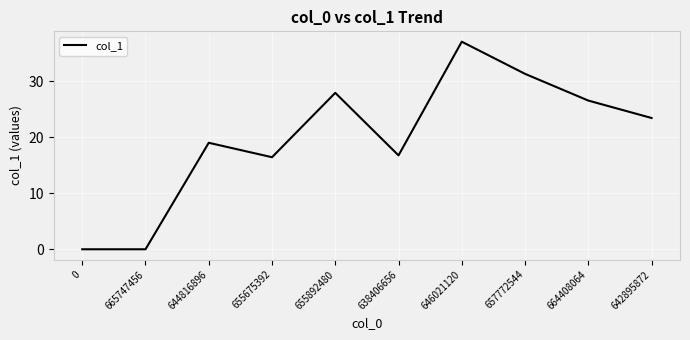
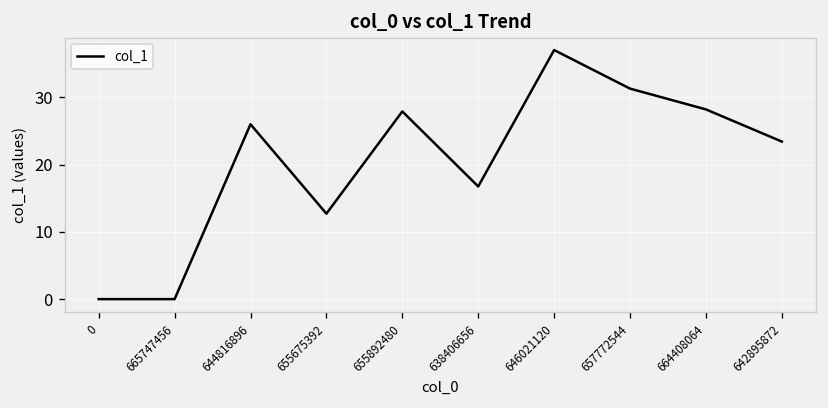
644816896: 19 -> 26
655675392: 16 -> 13
664408064: 27 -> 28
